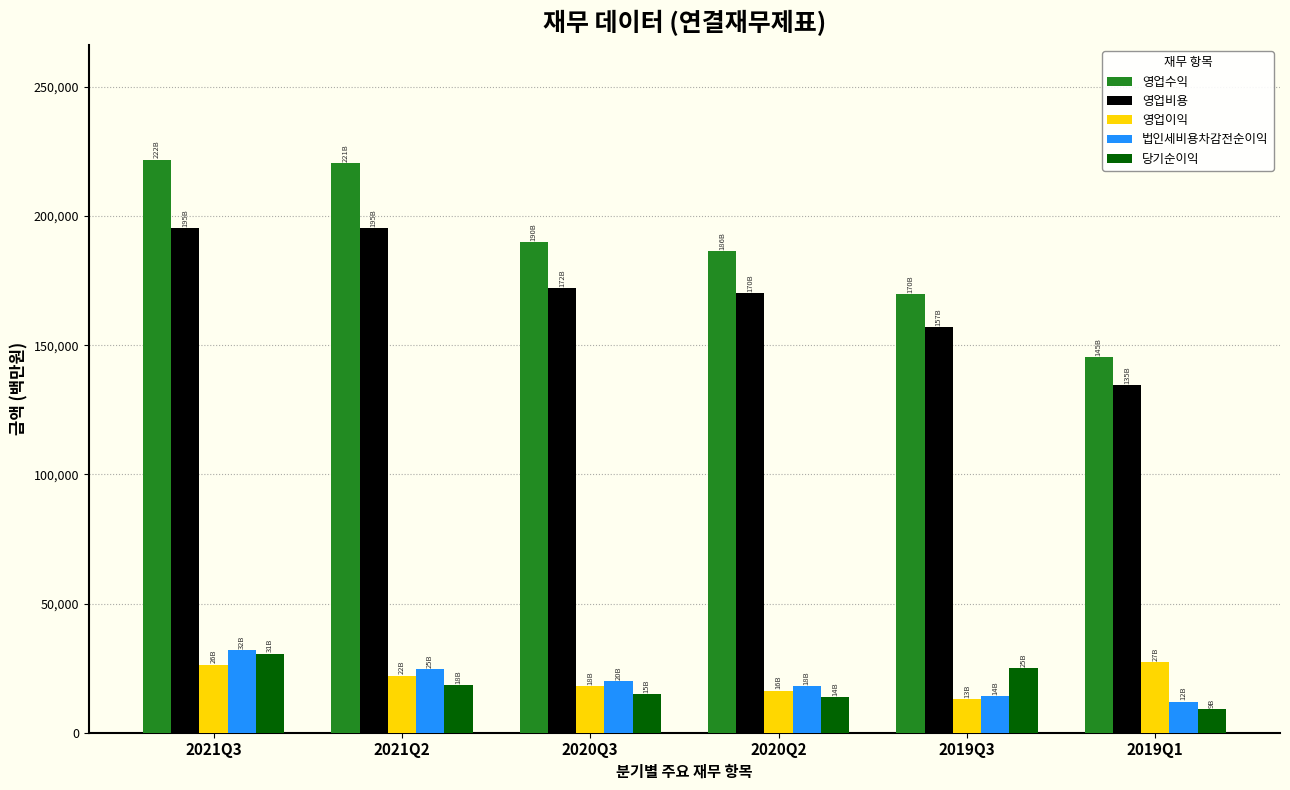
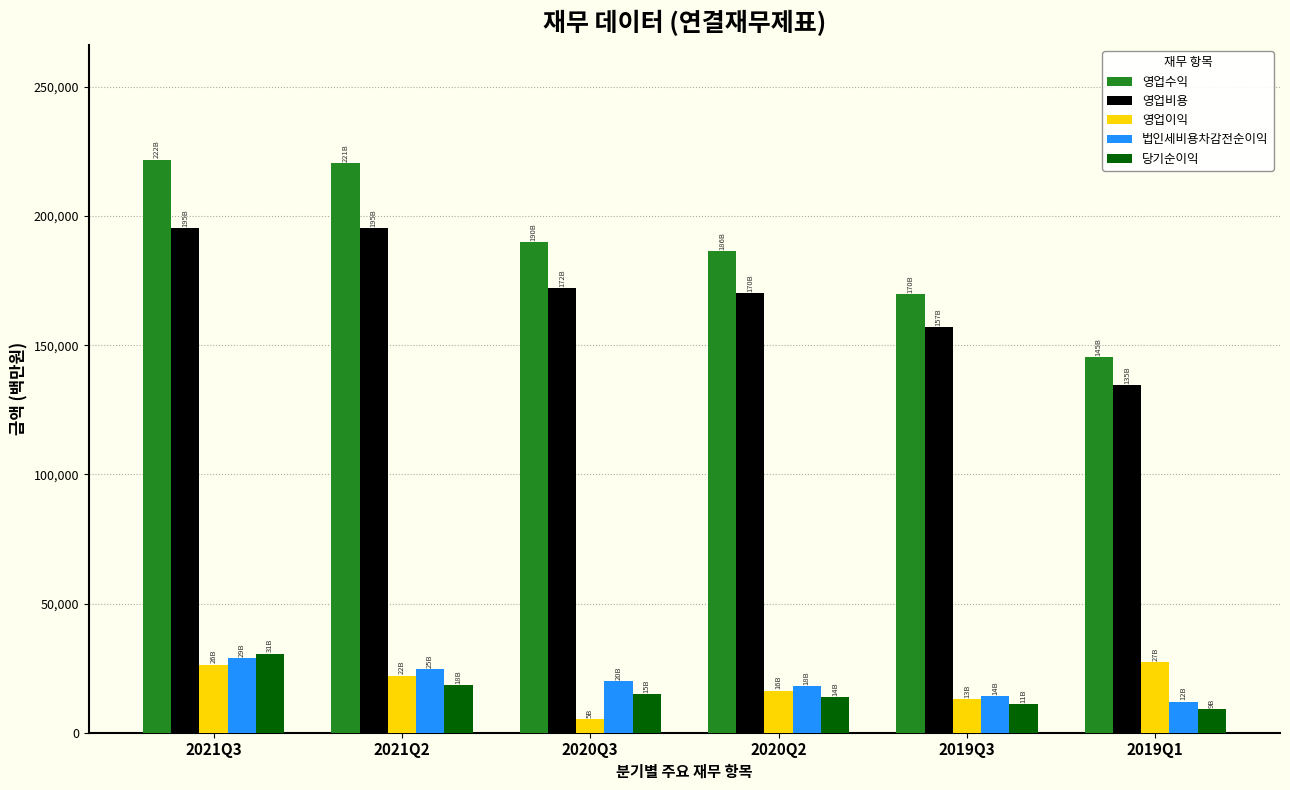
법인세비용차감전순이익, 2021Q3: 32B -> 29B
영업이익, 2020Q3: 18B -> 5B
당기순이익, 2019Q3: 25B -> 11B
